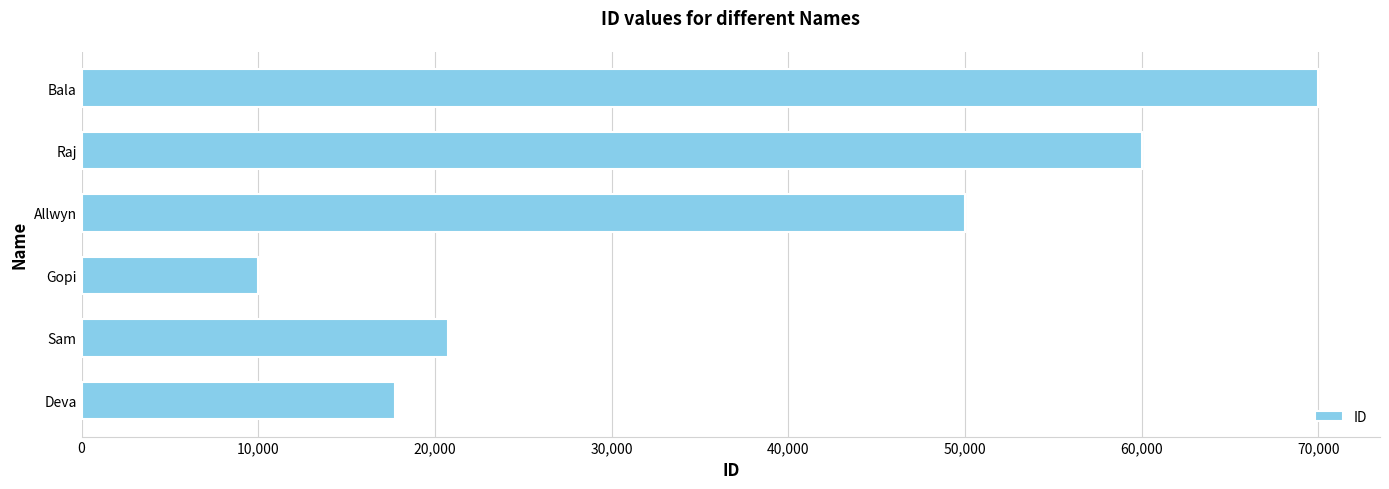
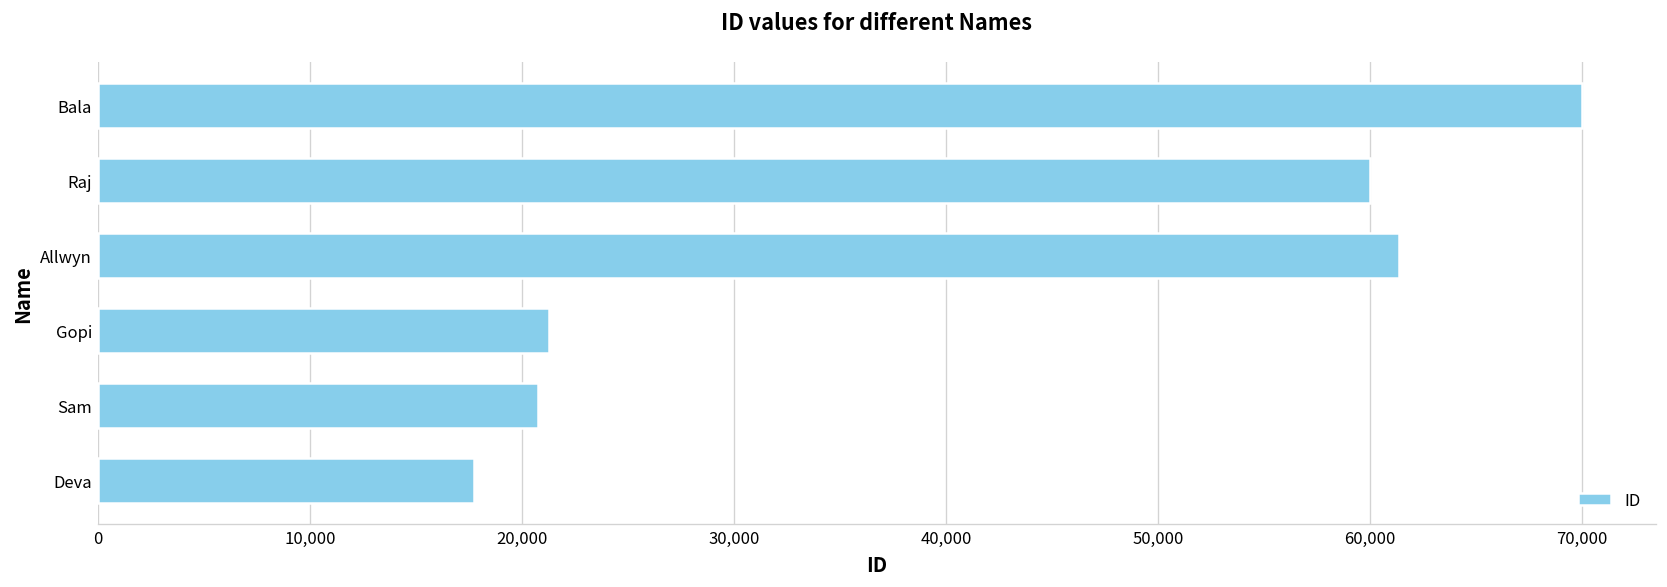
Allwyn: 50,000 -> 61,400
Gopi: 10,000 -> 21,300
